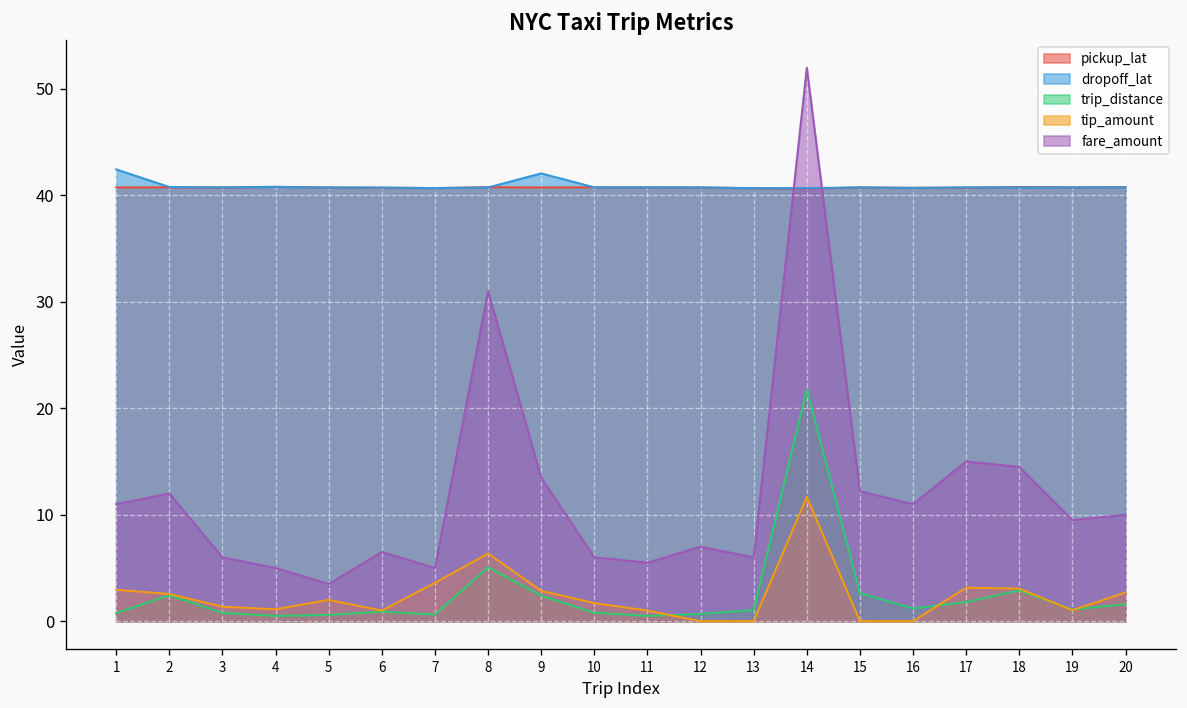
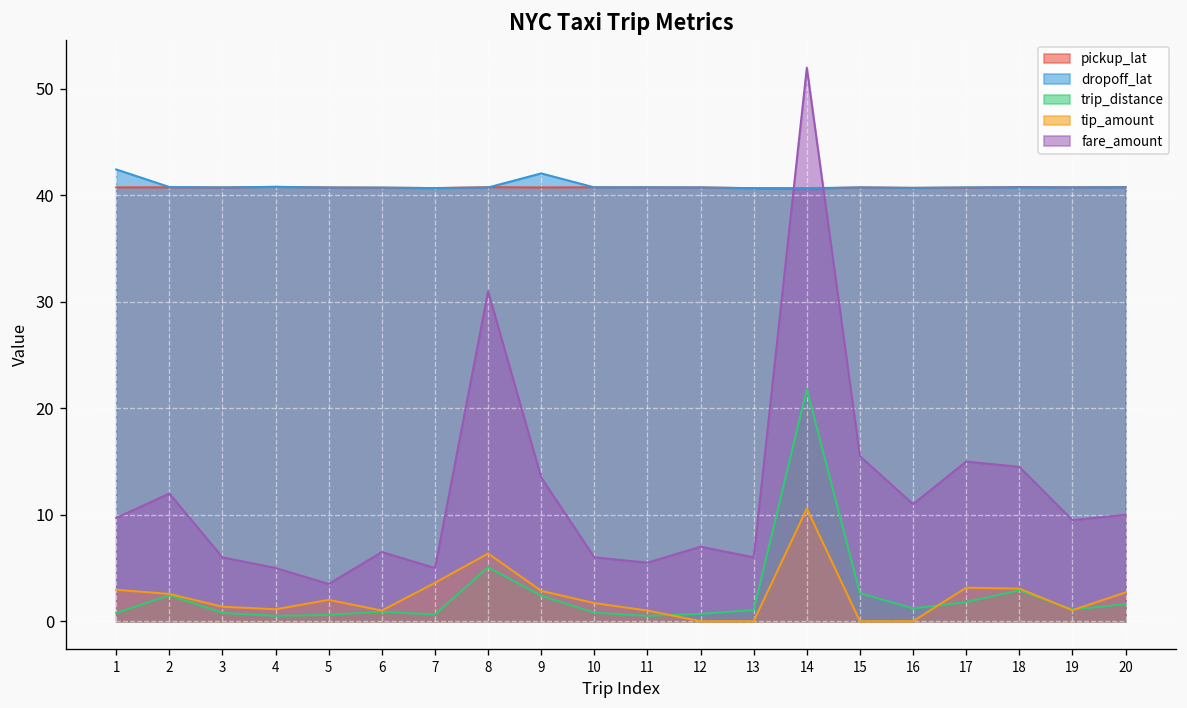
fare_amount, 1: 11 -> 10
tip_amount, 14: 12 -> 11
fare_amount, 15: 12 -> 16
